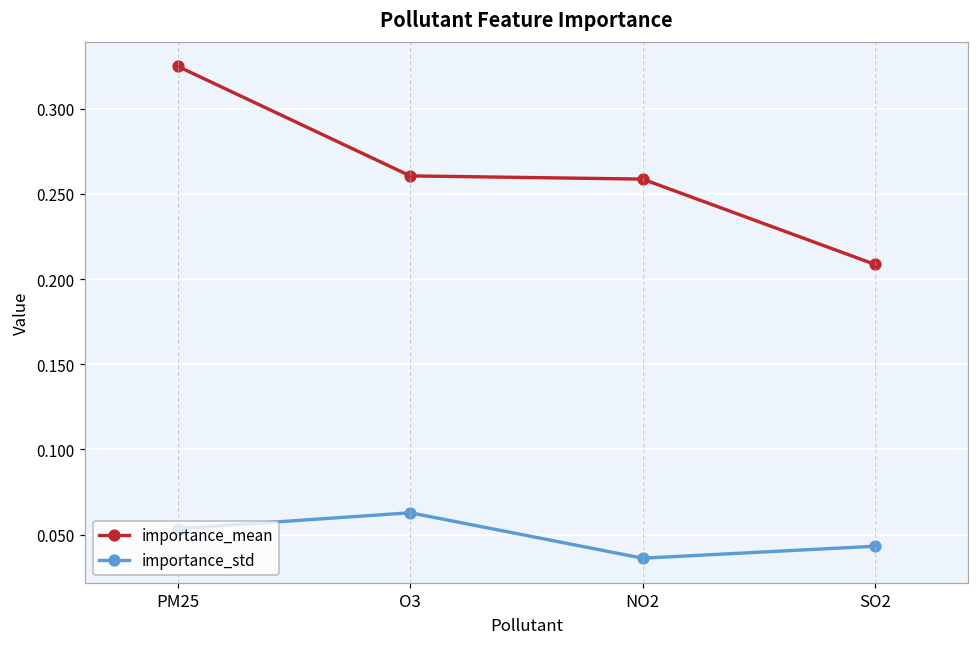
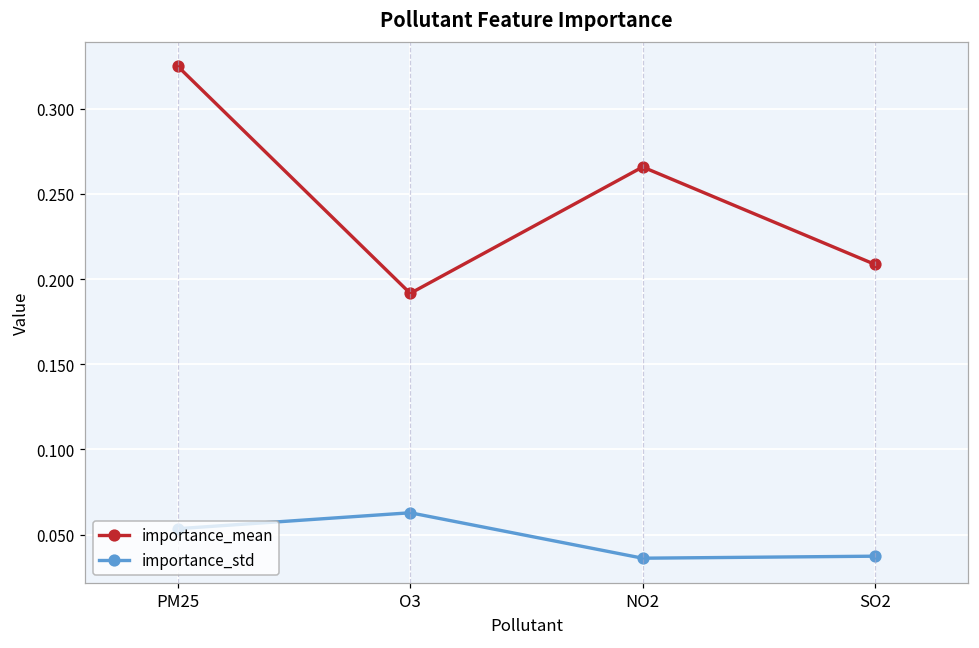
importance_mean, O3: 0.261 -> 0.192
importance_mean, NO2: 0.259 -> 0.266
importance_std, SO2: 0.043 -> 0.037
